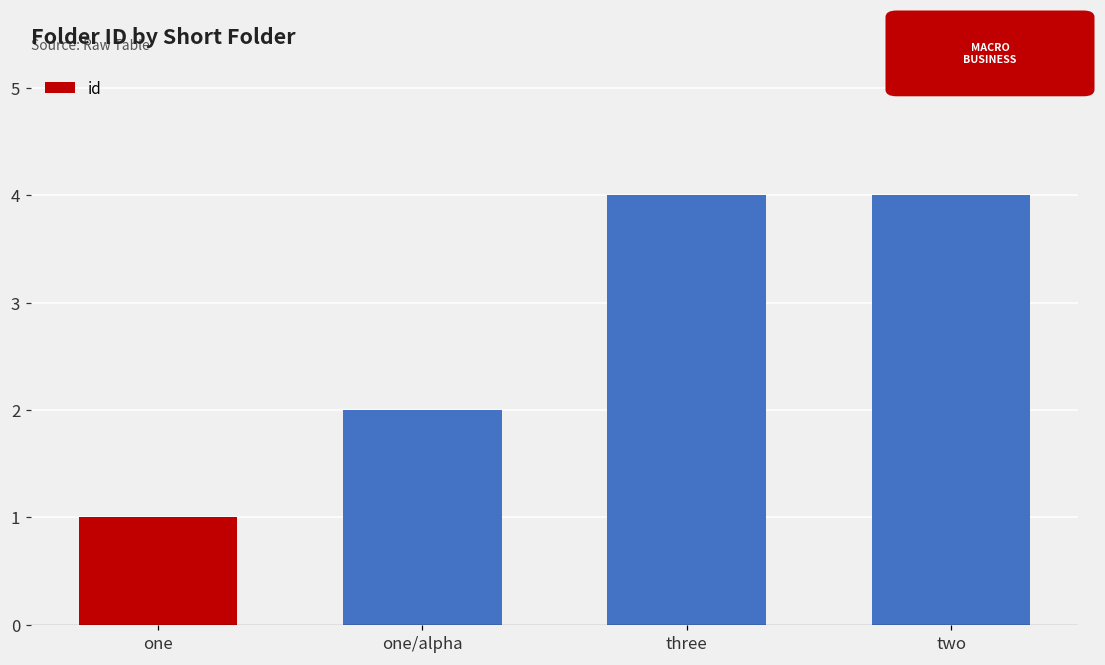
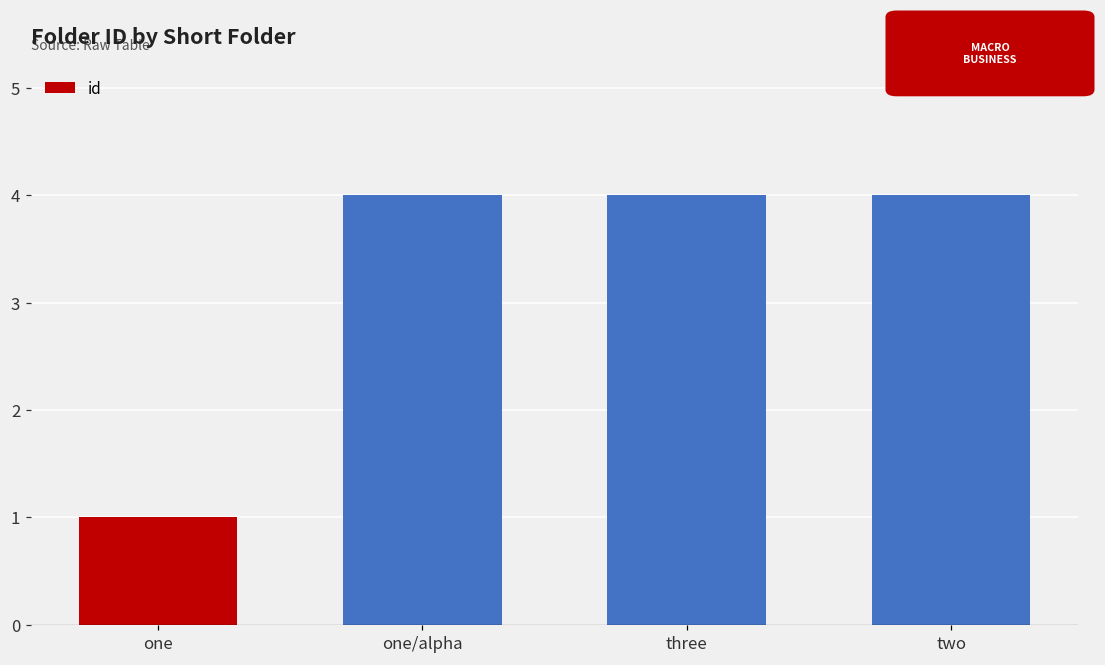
one/alpha: 2 -> 4
